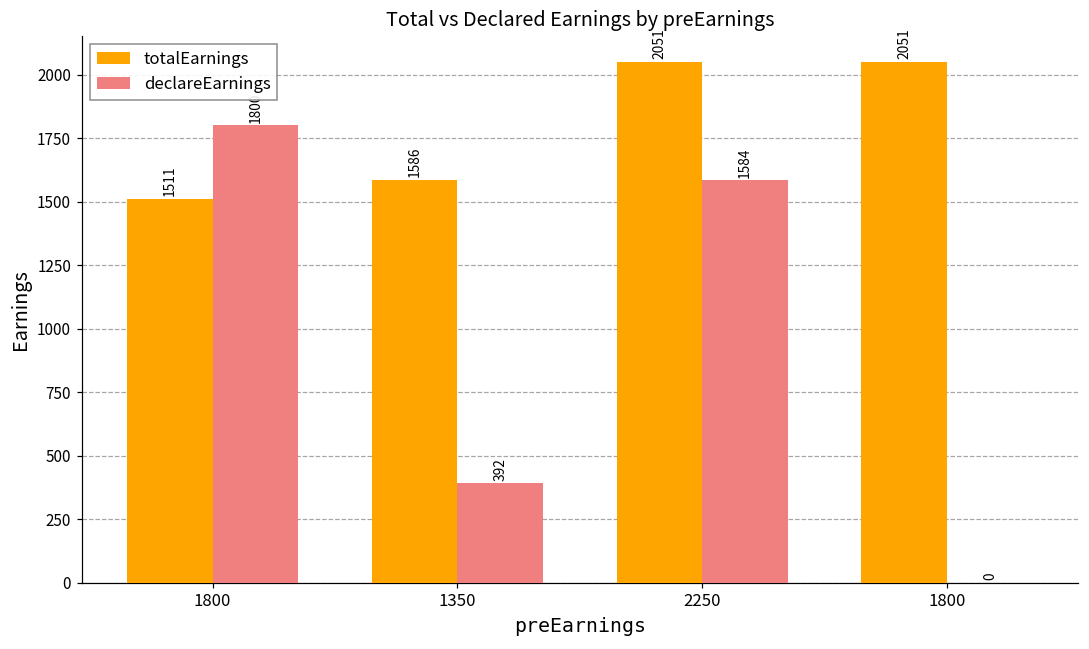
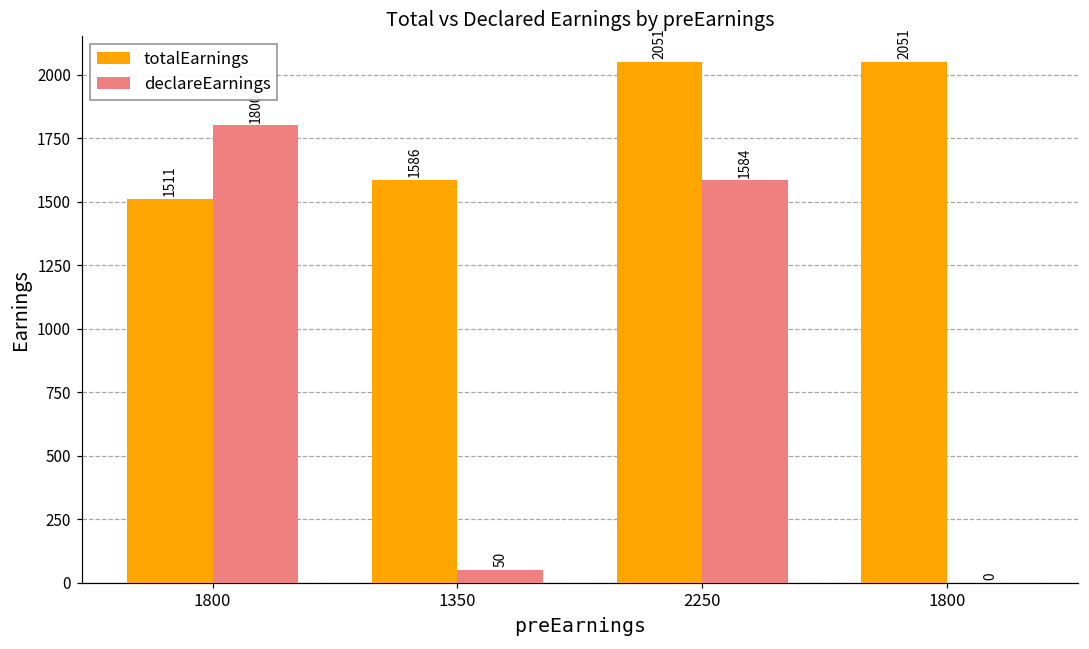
declareEarnings, 1350: 392 -> 50
